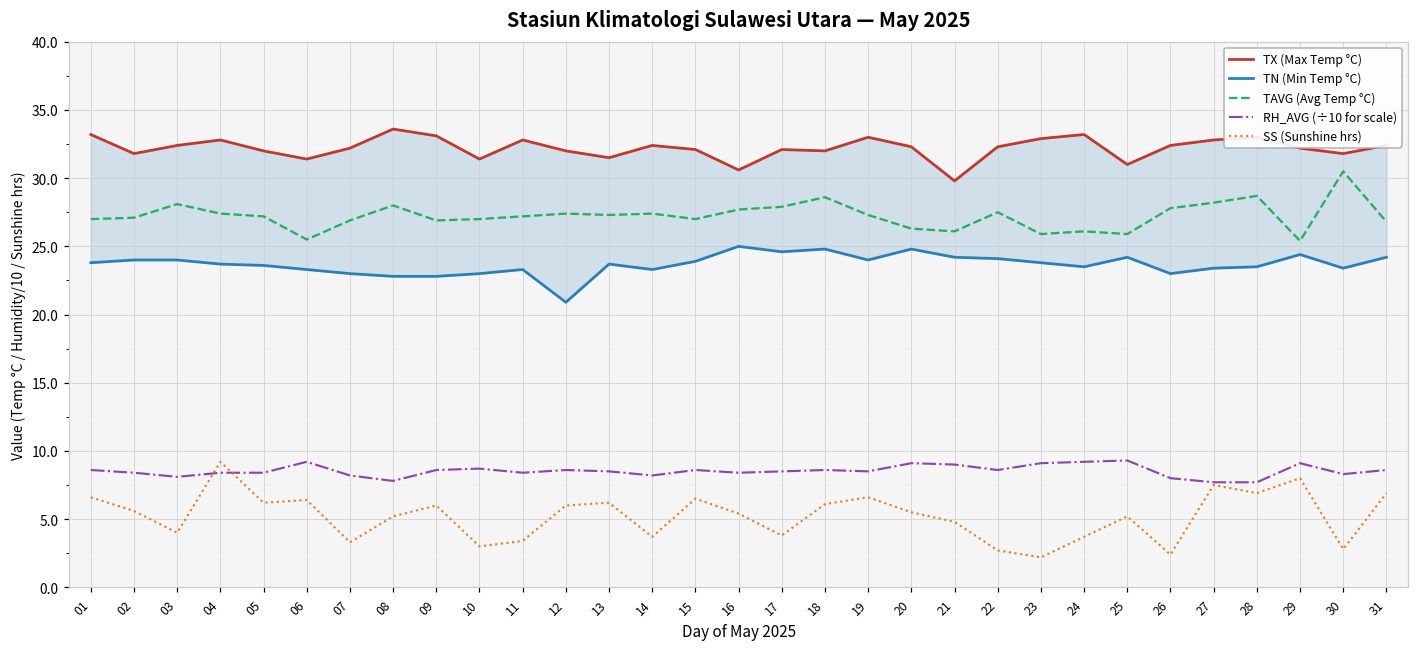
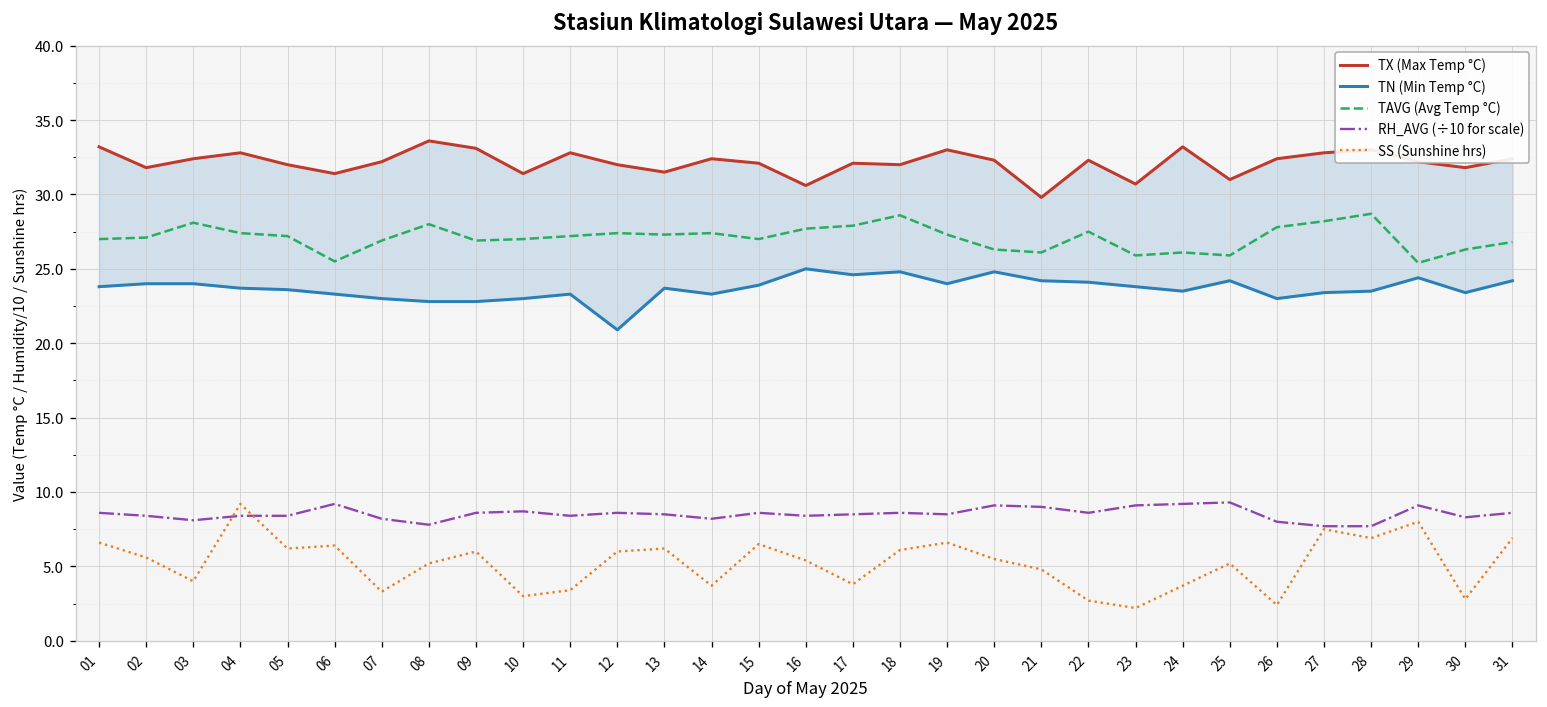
TX (Max Temp °C), 23: 32.9 -> 30.7
TAVG (Avg Temp °C), 30: 30.5 -> 26.3
